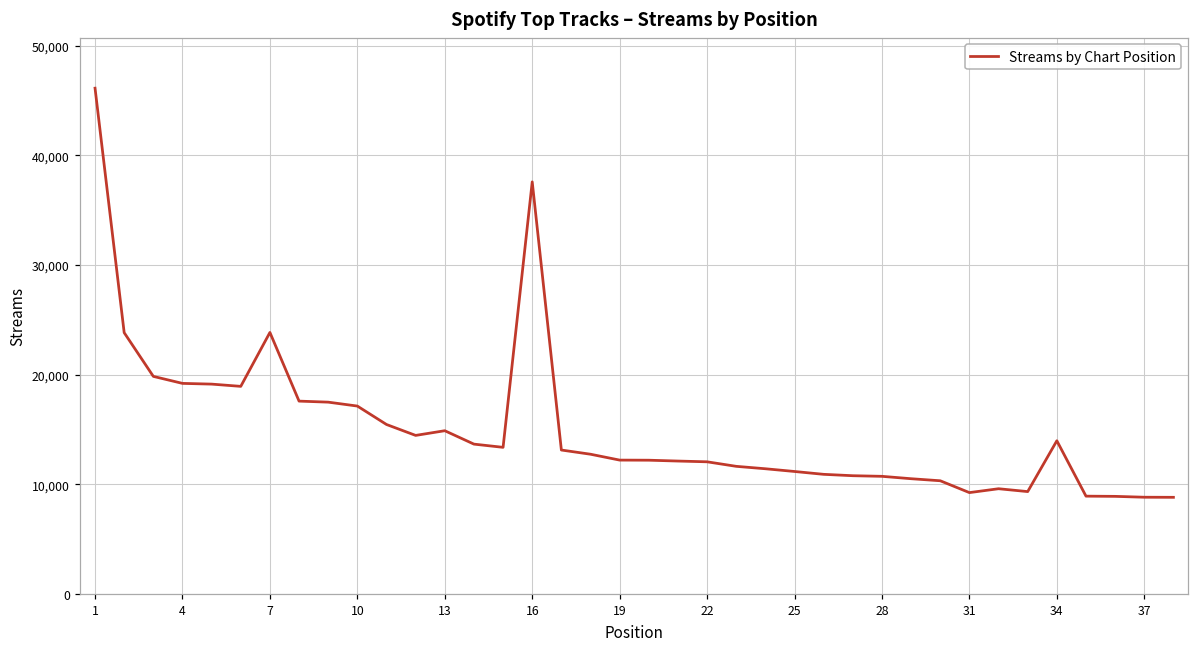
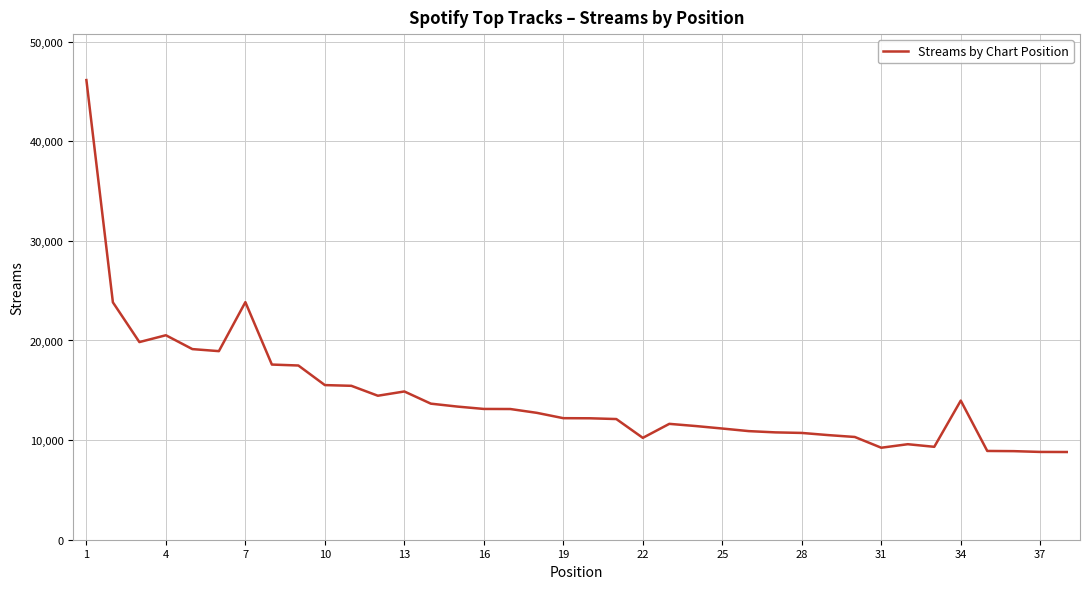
4: 19,000 -> 21,000
10: 17,000 -> 16,000
16: 38,000 -> 13,000
22: 12,000 -> 10,000
